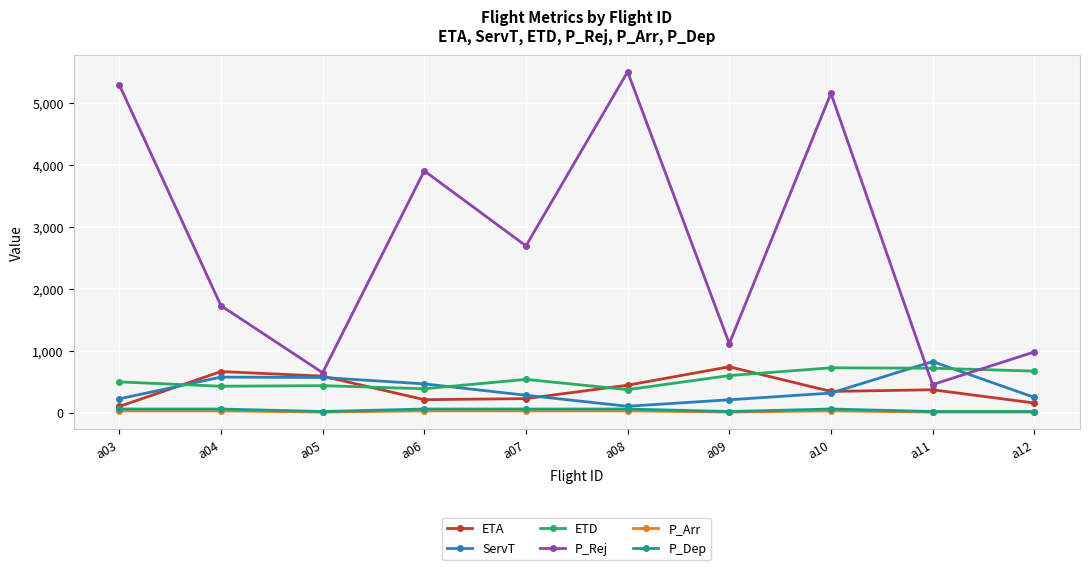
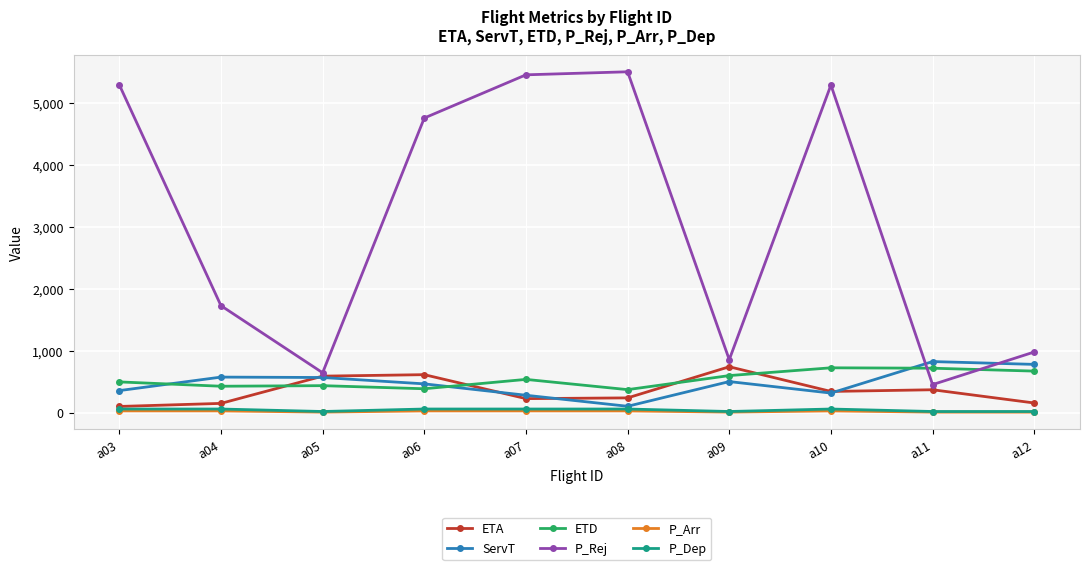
ServT, a03: 200 -> 400
ETA, a04: 700 -> 200
ETA, a06: 200 -> 600
P_Rej, a06: 3,900 -> 4,800
P_Rej, a07: 2,700 -> 5,500
ETA, a08: 400 -> 200
ServT, a09: 200 -> 500
P_Rej, a09: 1,100 -> 900
P_Rej, a10: 5,200 -> 5,300
ServT, a12: 200 -> 800
